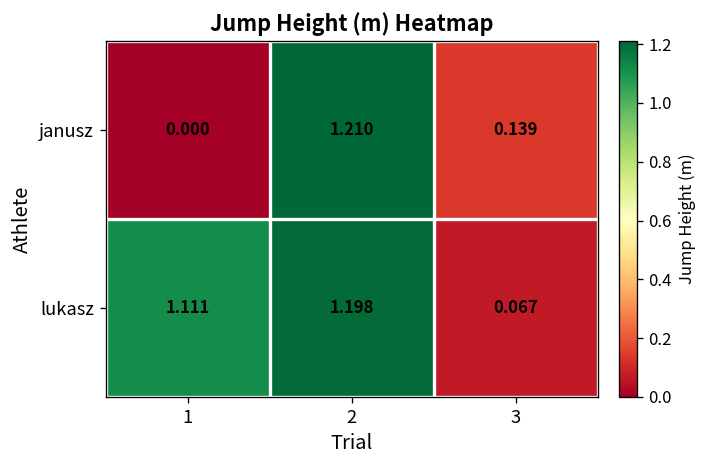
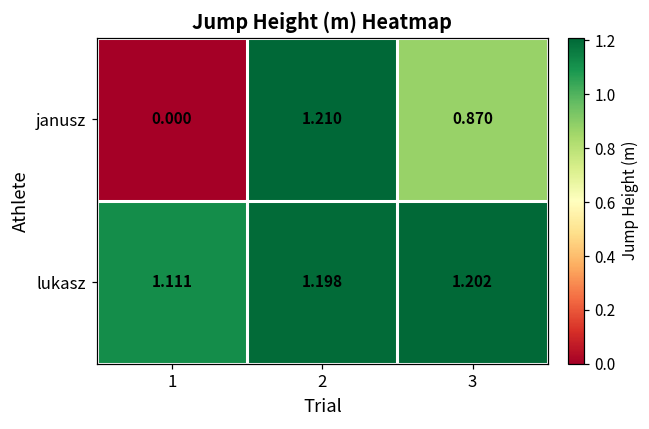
janusz, 3: 0.139 -> 0.870
lukasz, 3: 0.067 -> 1.202
